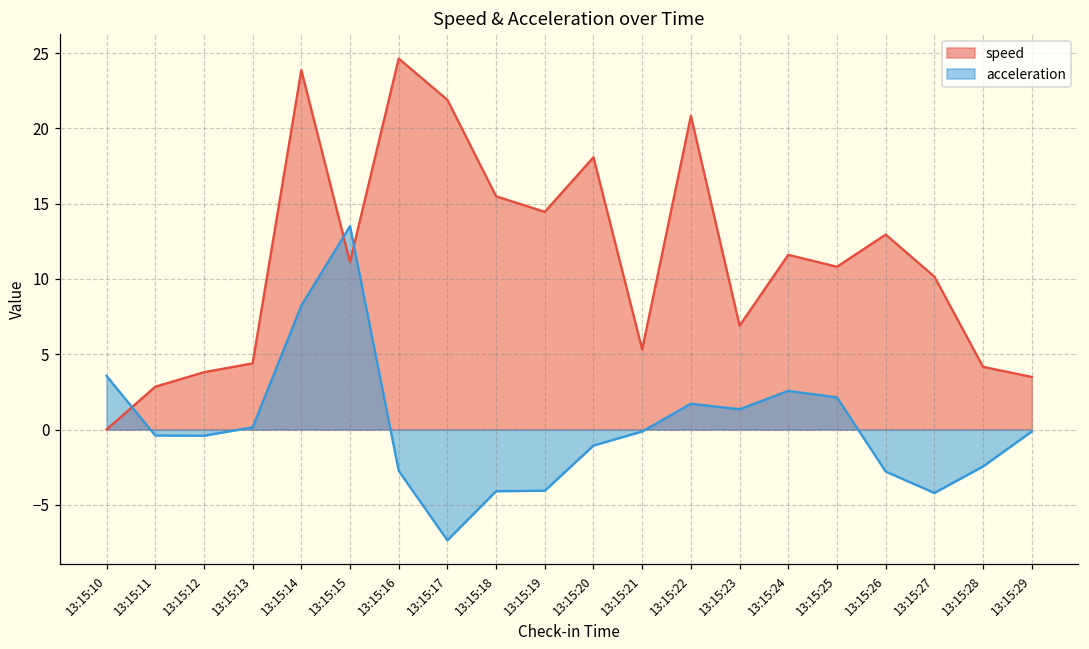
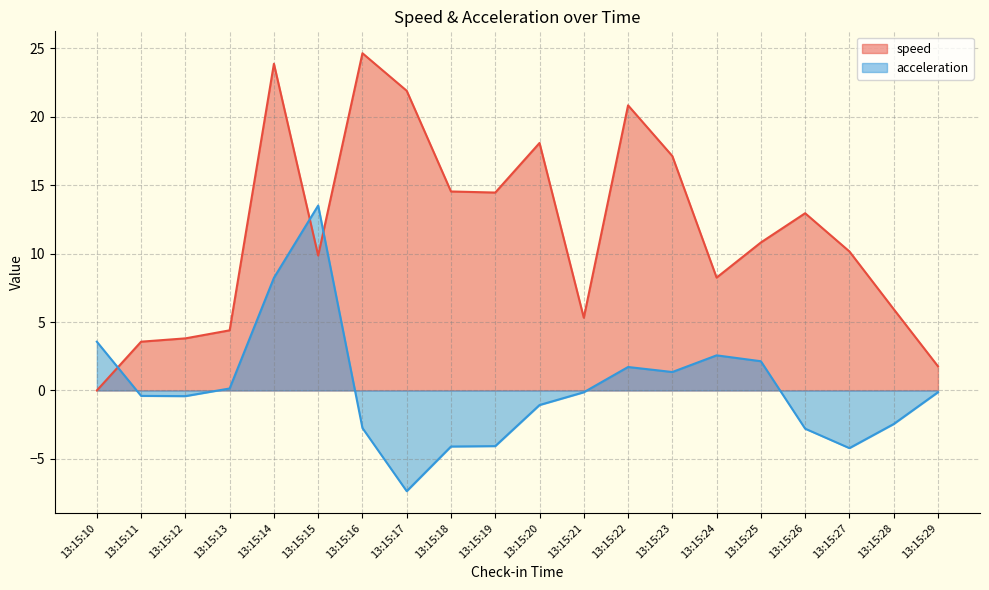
speed, 13:15:11: 2.8 -> 3.6
speed, 13:15:15: 11.1 -> 9.9
speed, 13:15:18: 15.5 -> 14.5
speed, 13:15:23: 6.9 -> 17.1
speed, 13:15:24: 11.6 -> 8.2
speed, 13:15:28: 4.2 -> 5.9
speed, 13:15:29: 3.5 -> 1.8
